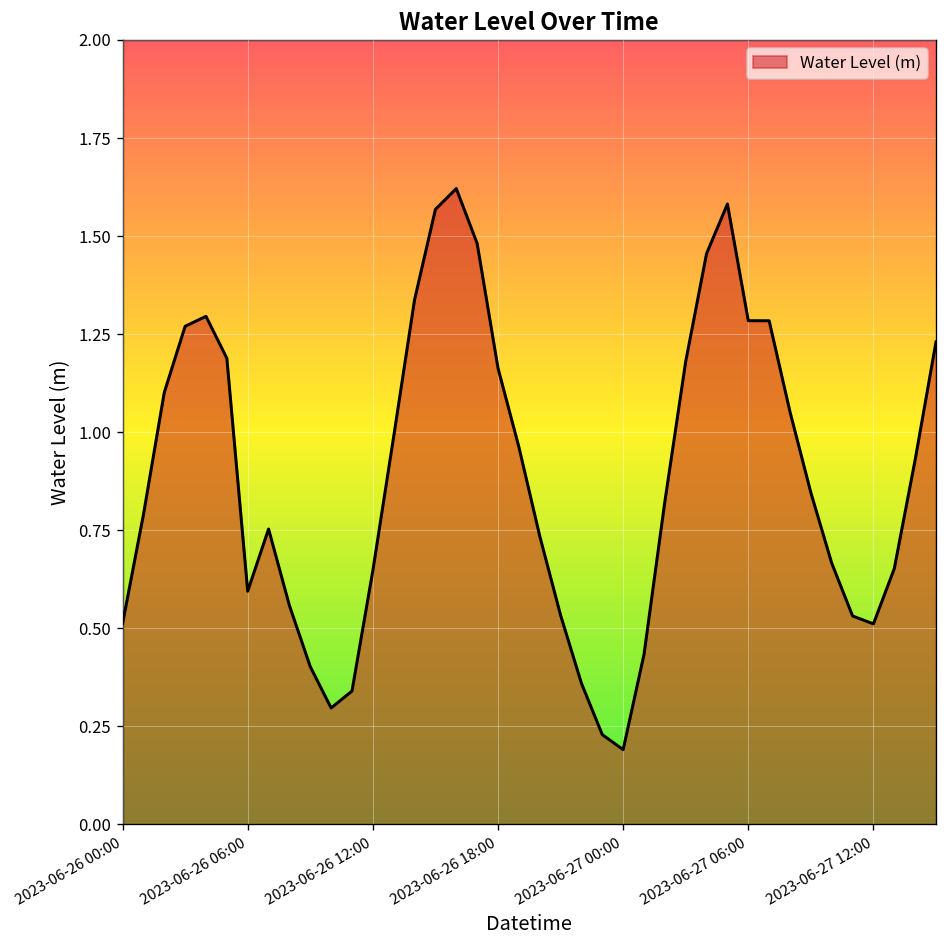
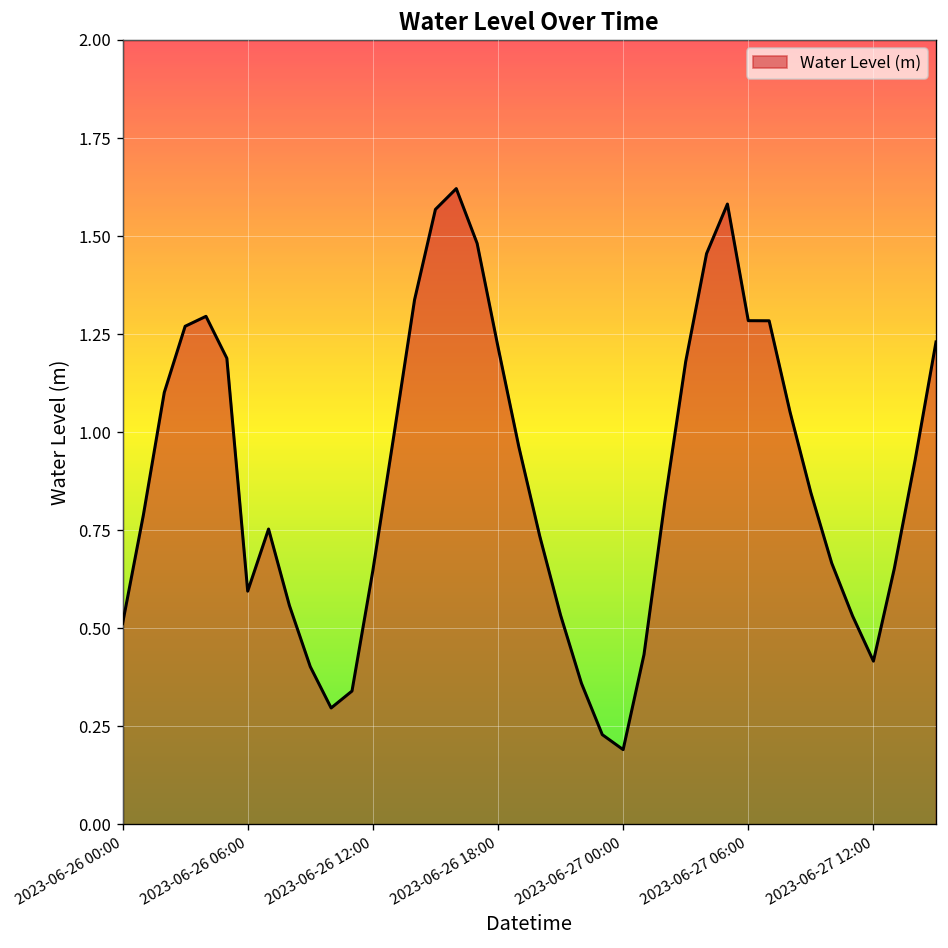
2023-06-26 18:00: 1.16 -> 1.22
2023-06-27 12:00: 0.51 -> 0.42
